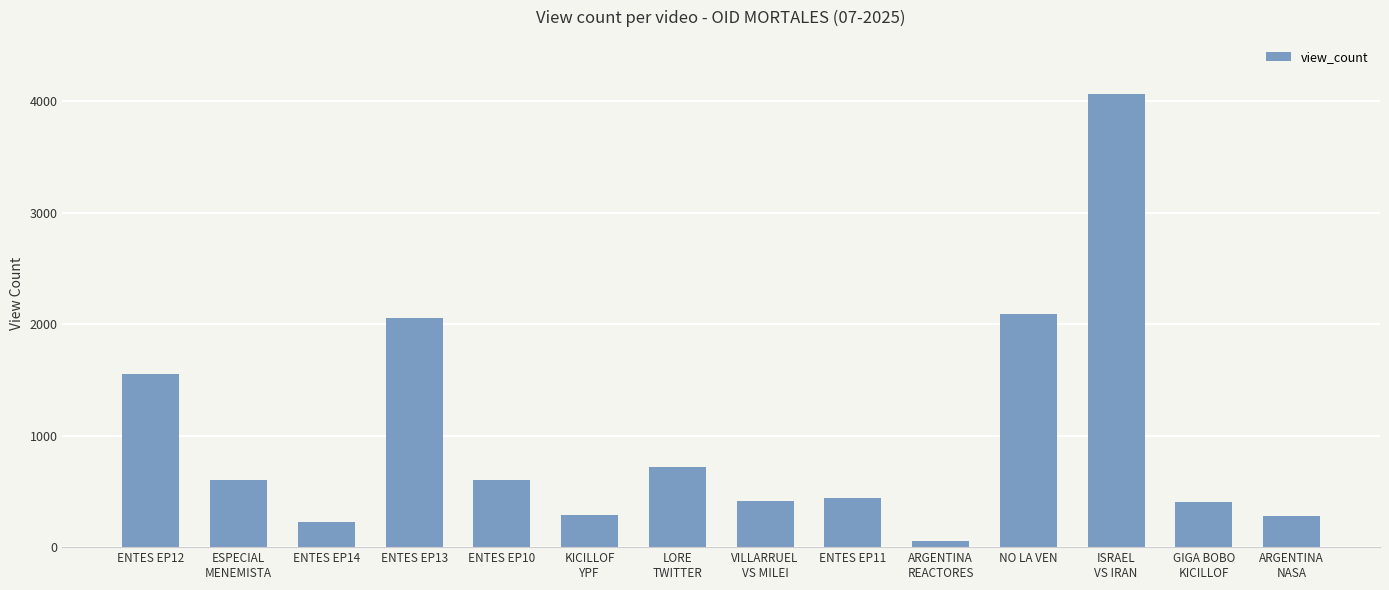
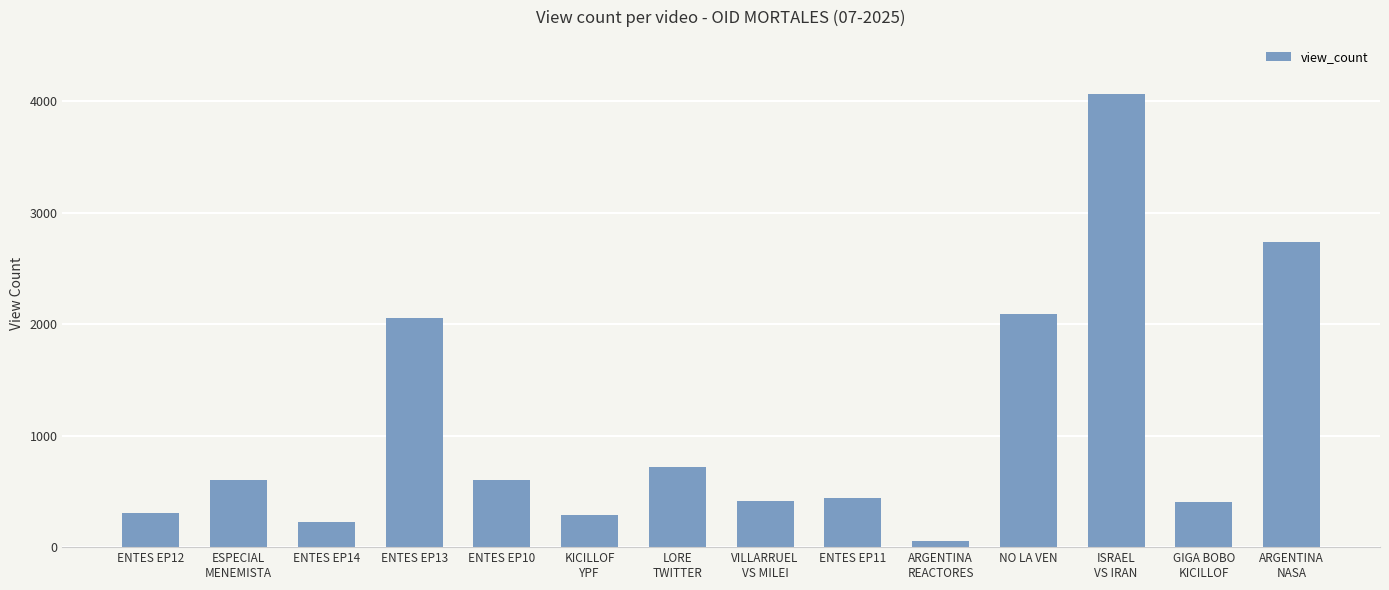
ENTES EP12: 1560 -> 300
ARGENTINA NASA: 280 -> 2730
